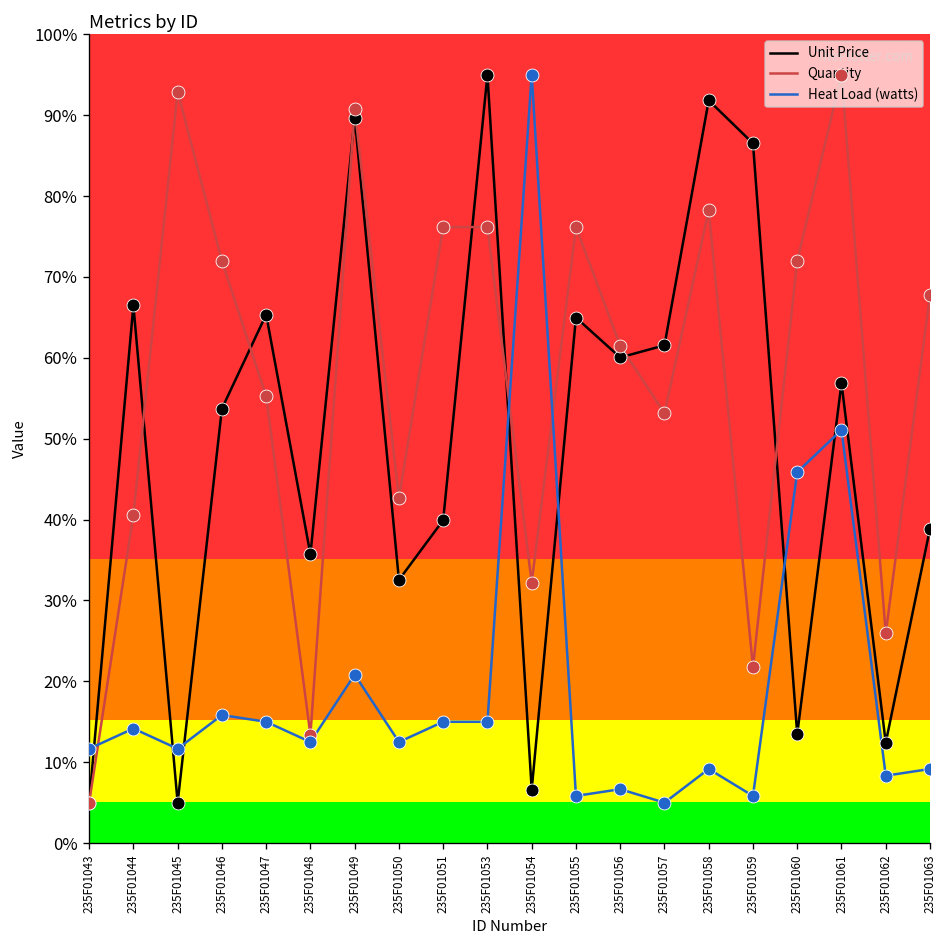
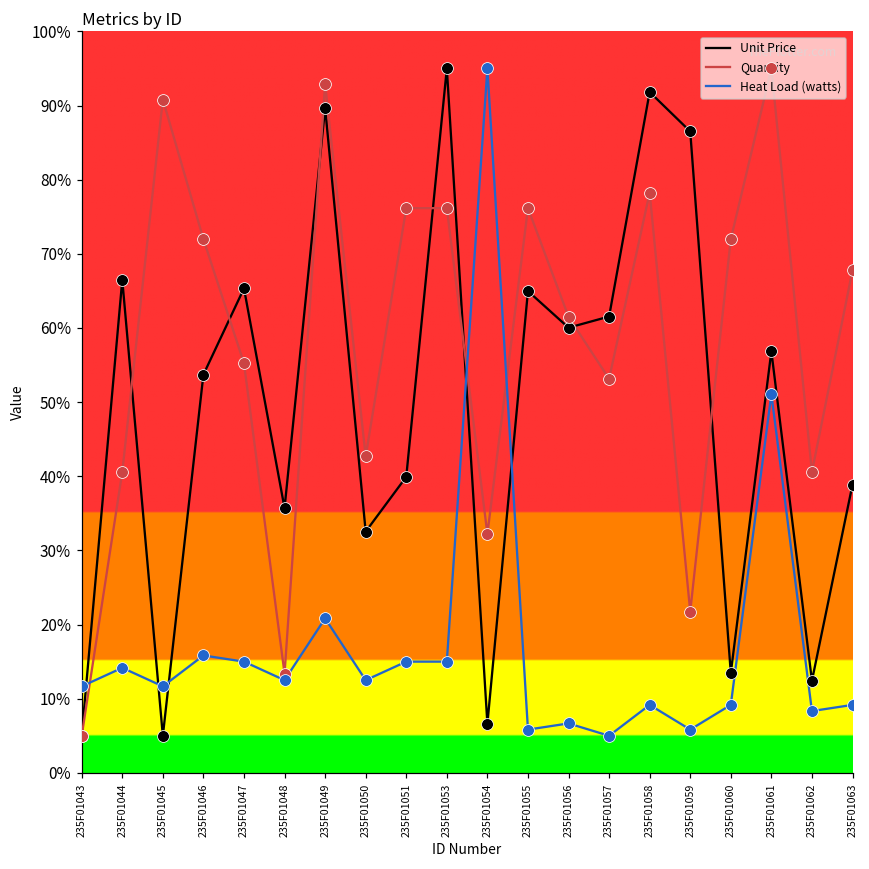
Quantity, 235F01045: 93% -> 91%
Quantity, 235F01049: 91% -> 93%
Heat Load (watts), 235F01060: 46% -> 9%
Quantity, 235F01062: 26% -> 41%
